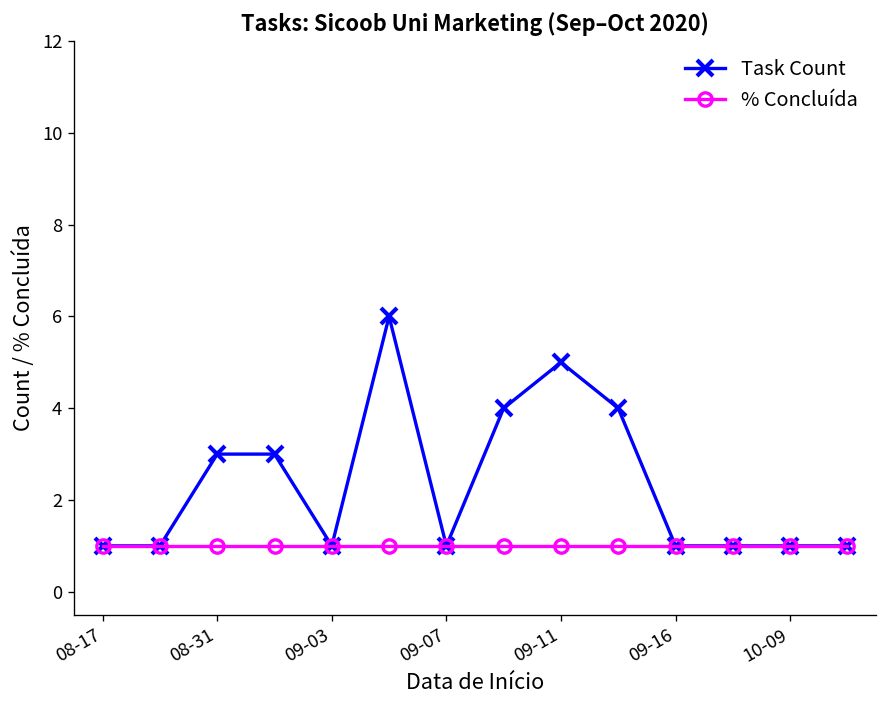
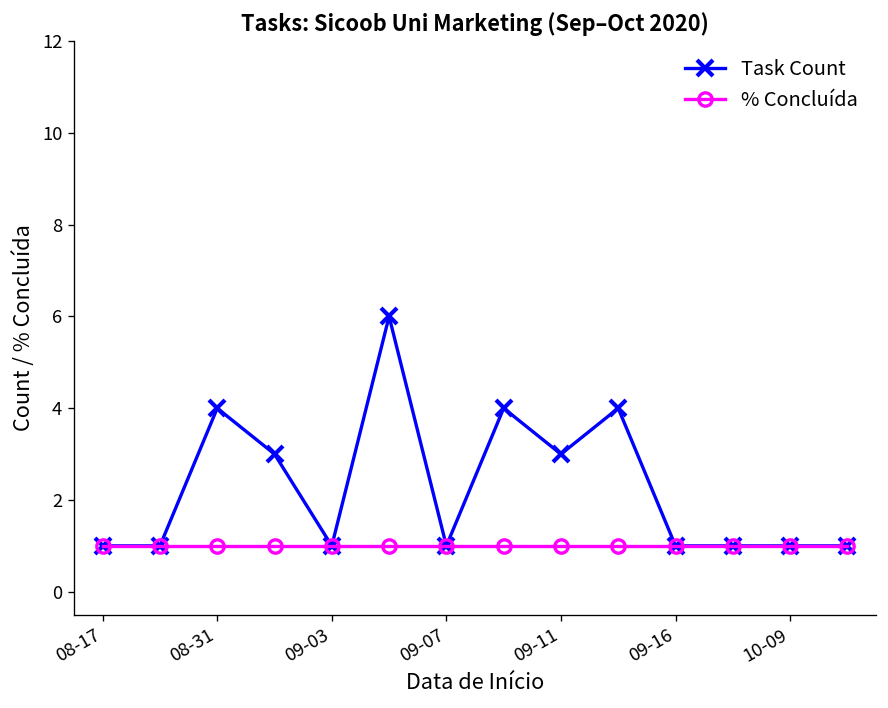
Task Count, 08-31: 3 -> 4
Task Count, 09-11: 5 -> 3
